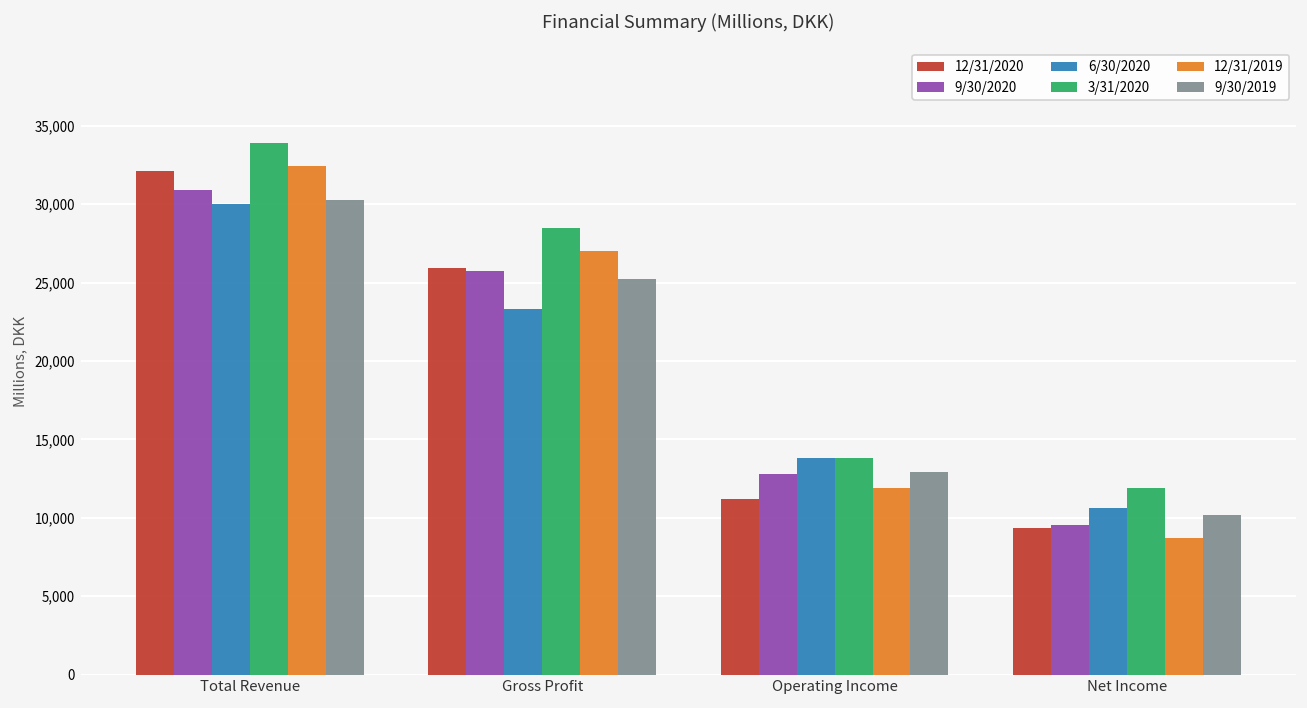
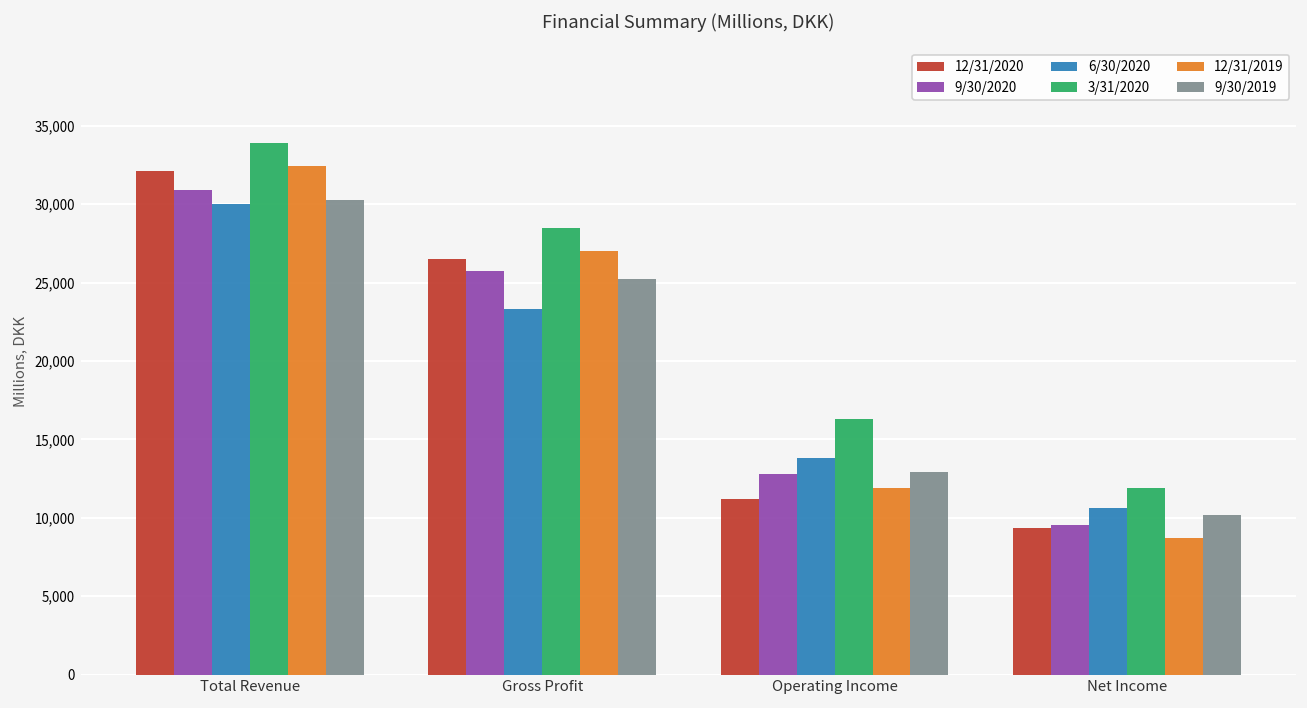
12/31/2020, Gross Profit: 25,900 -> 26,500
3/31/2020, Operating Income: 13,800 -> 16,300
